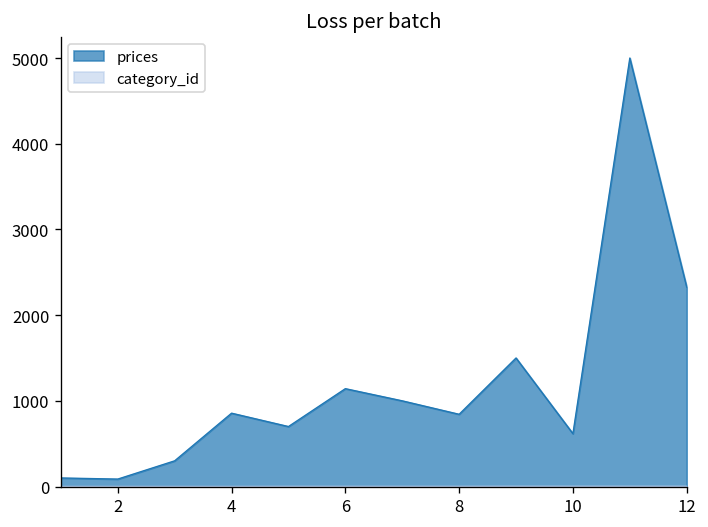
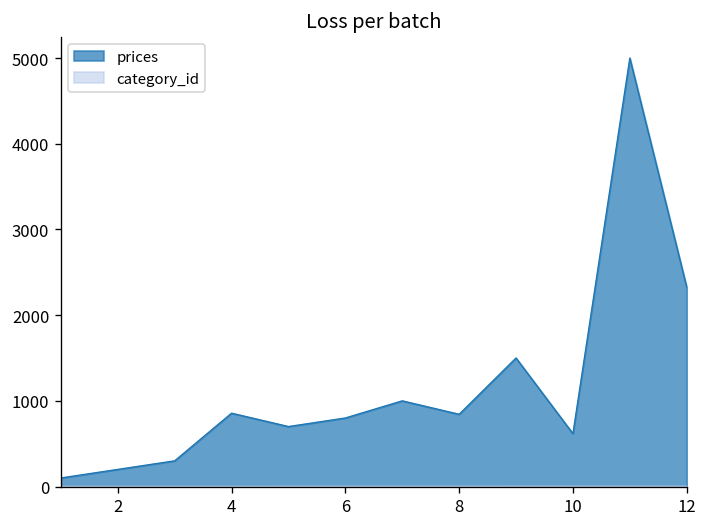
prices, 2: 100 -> 200
prices, 6: 1100 -> 800
